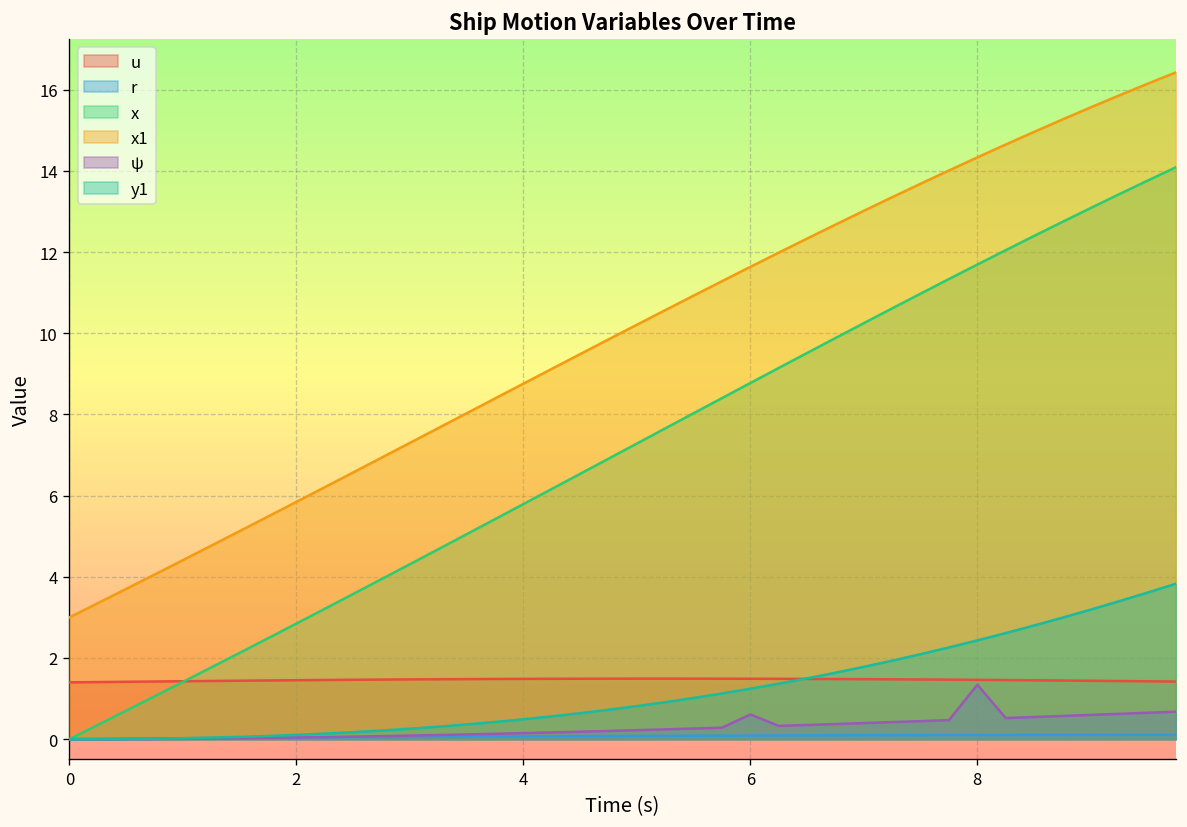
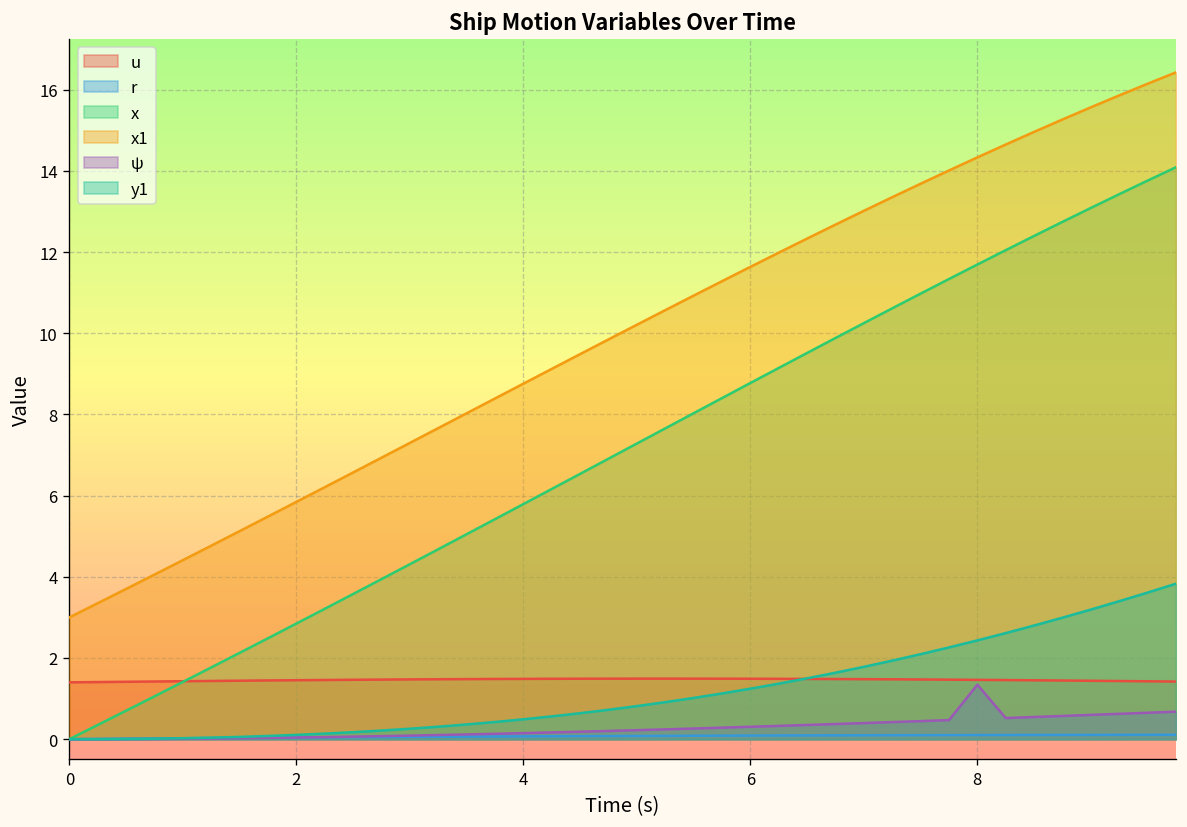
ψ, 6: 0.6 -> 0.3
